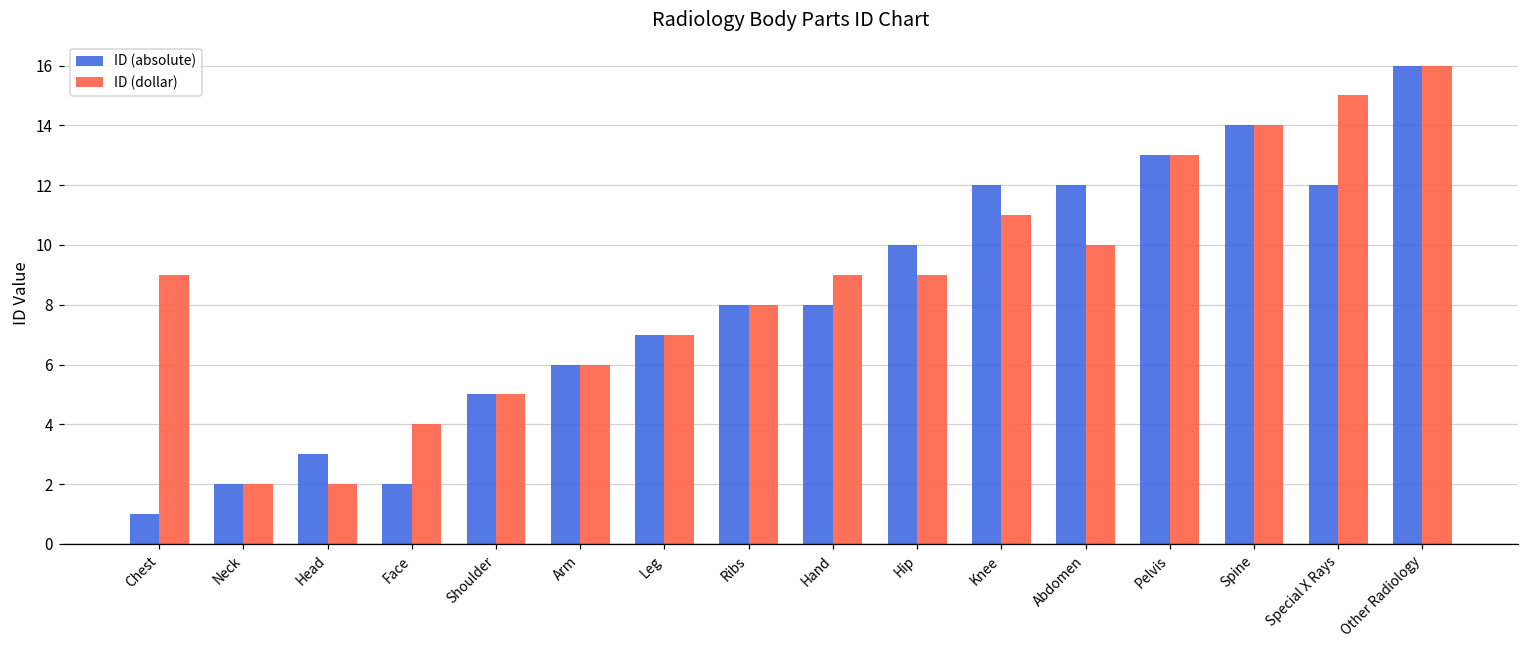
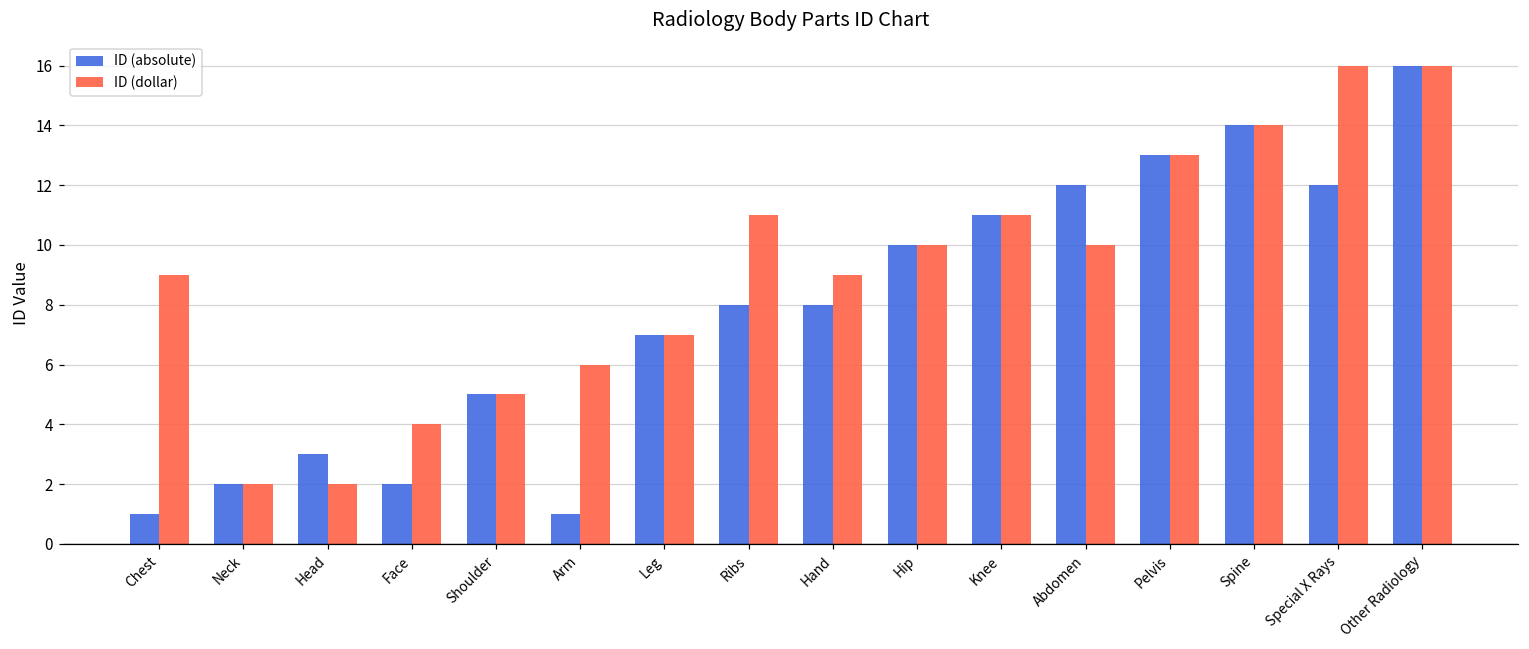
ID (absolute), Arm: 6 -> 1
ID (dollar), Ribs: 8 -> 11
ID (dollar), Hip: 9 -> 10
ID (absolute), Knee: 12 -> 11
ID (dollar), Special X Rays: 15 -> 16
